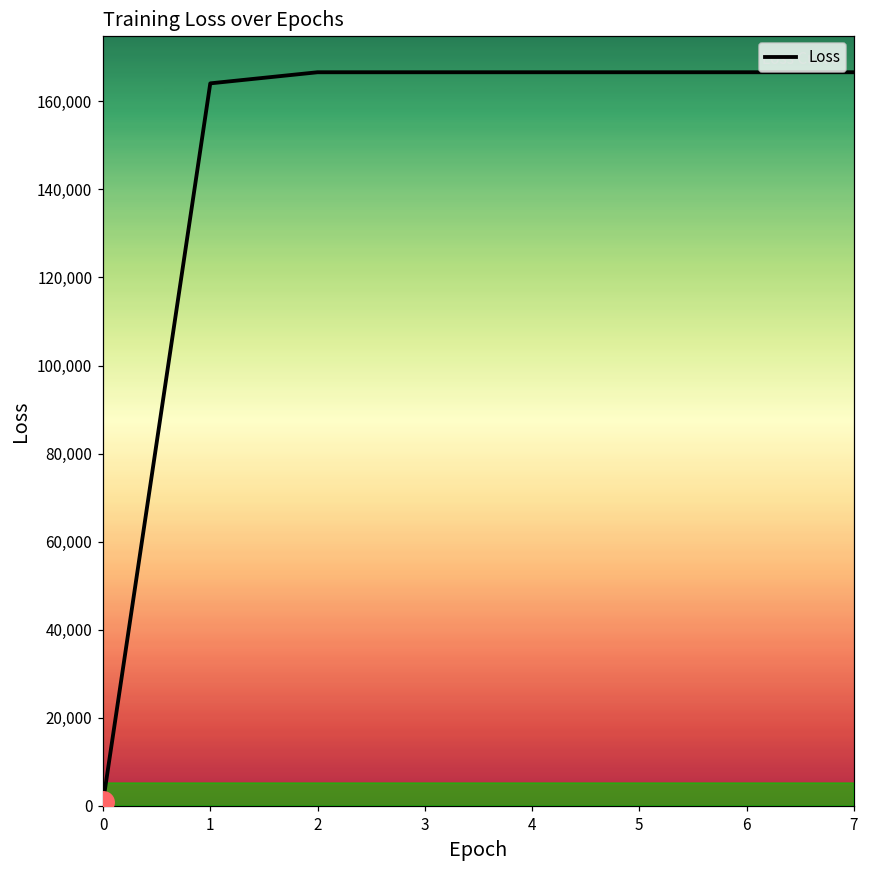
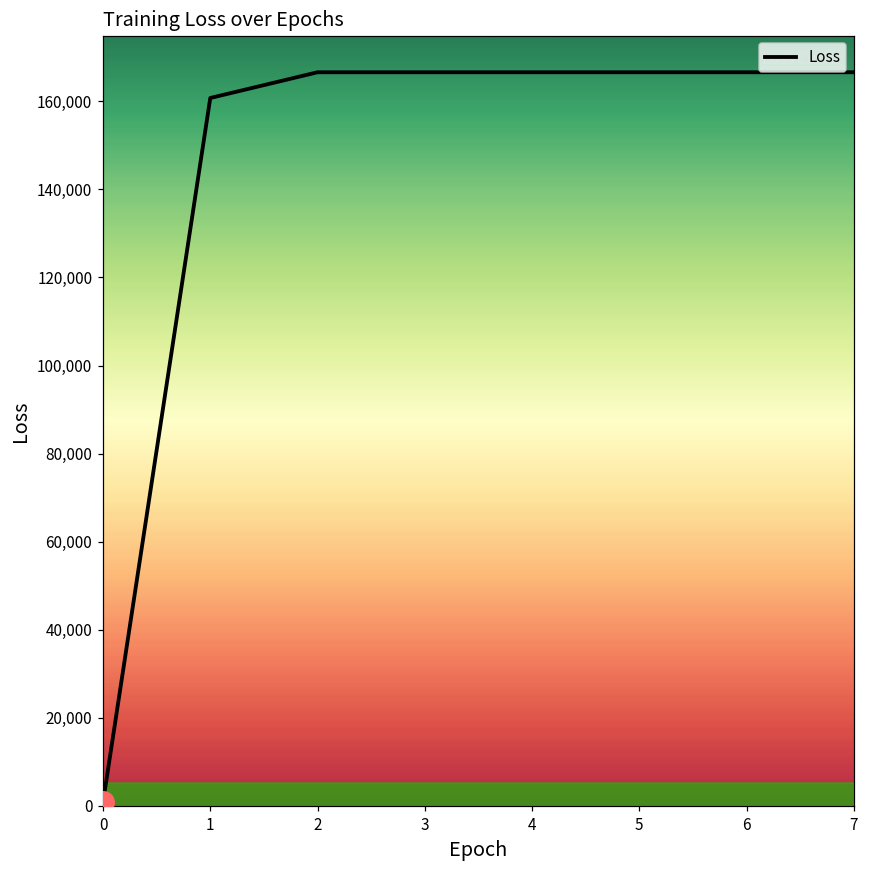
Loss, 1: 164,000 -> 161,000
